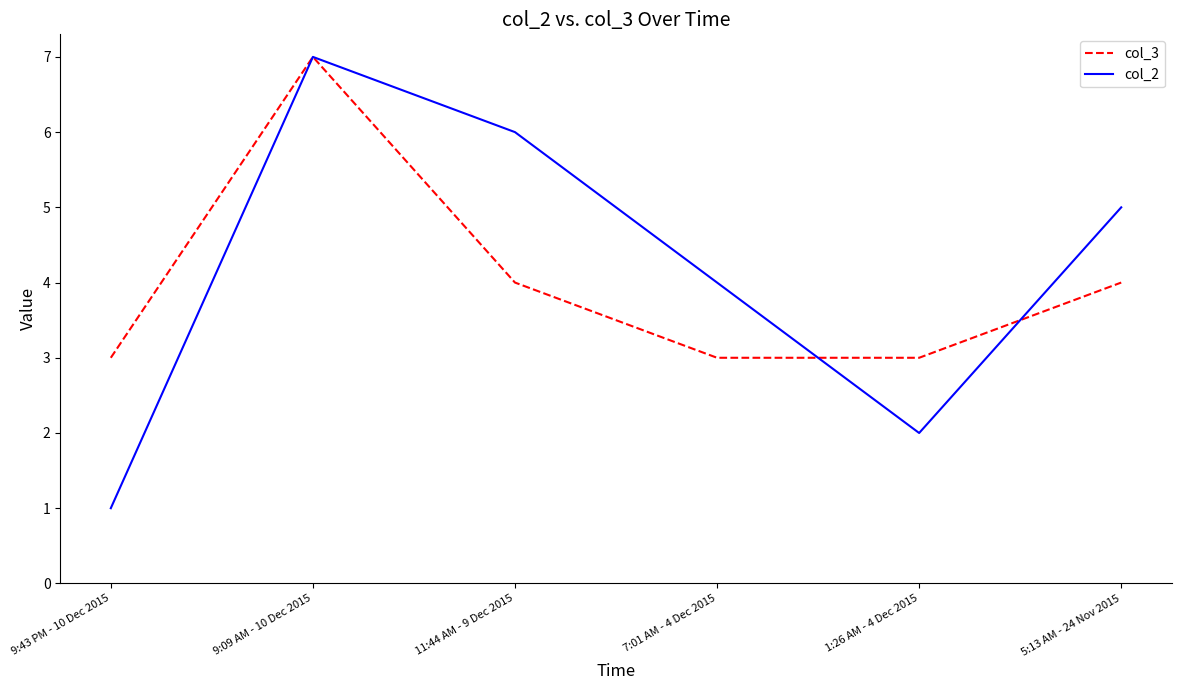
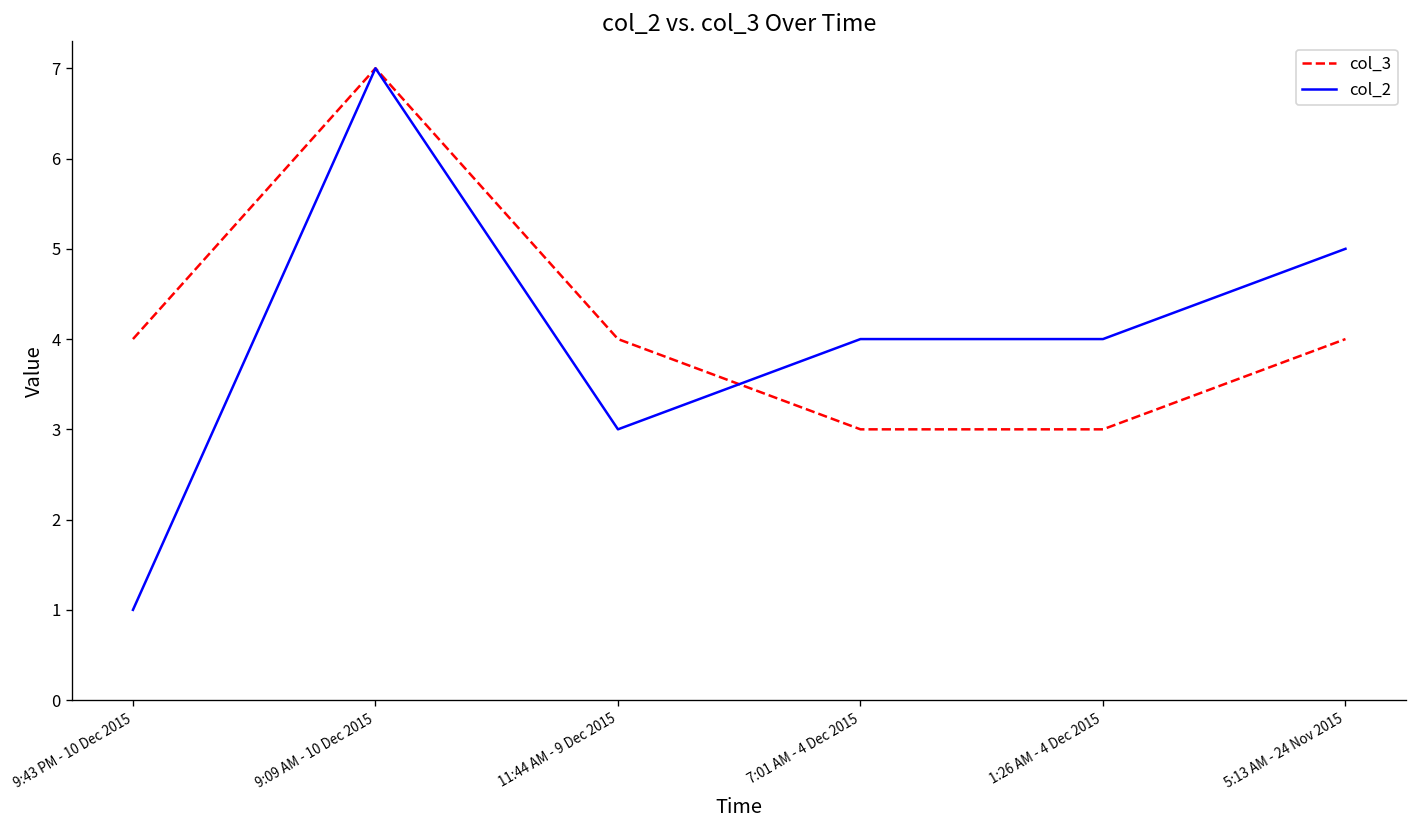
col_3, 9:43 PM - 10 Dec 2015: 3 -> 4
col_2, 11:44 AM - 9 Dec 2015: 6 -> 3
col_2, 1:26 AM - 4 Dec 2015: 2 -> 4
